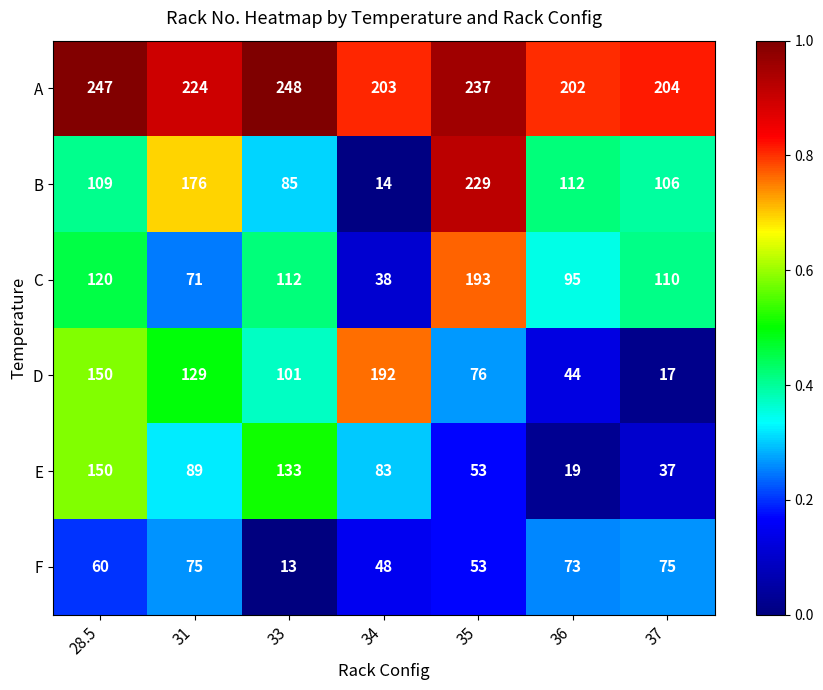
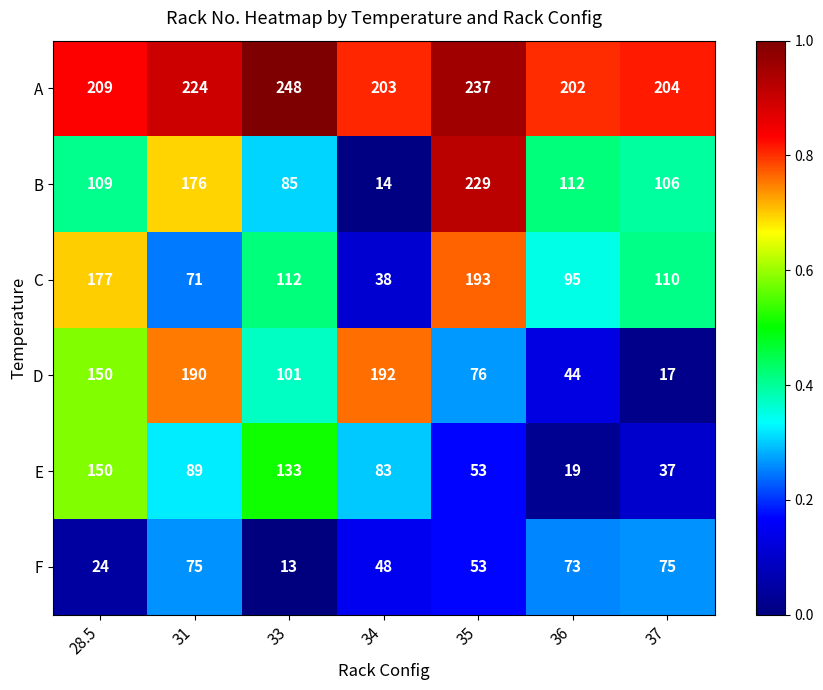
A, 28.5: 247 -> 209
C, 28.5: 120 -> 177
D, 31: 129 -> 190
F, 28.5: 60 -> 24
